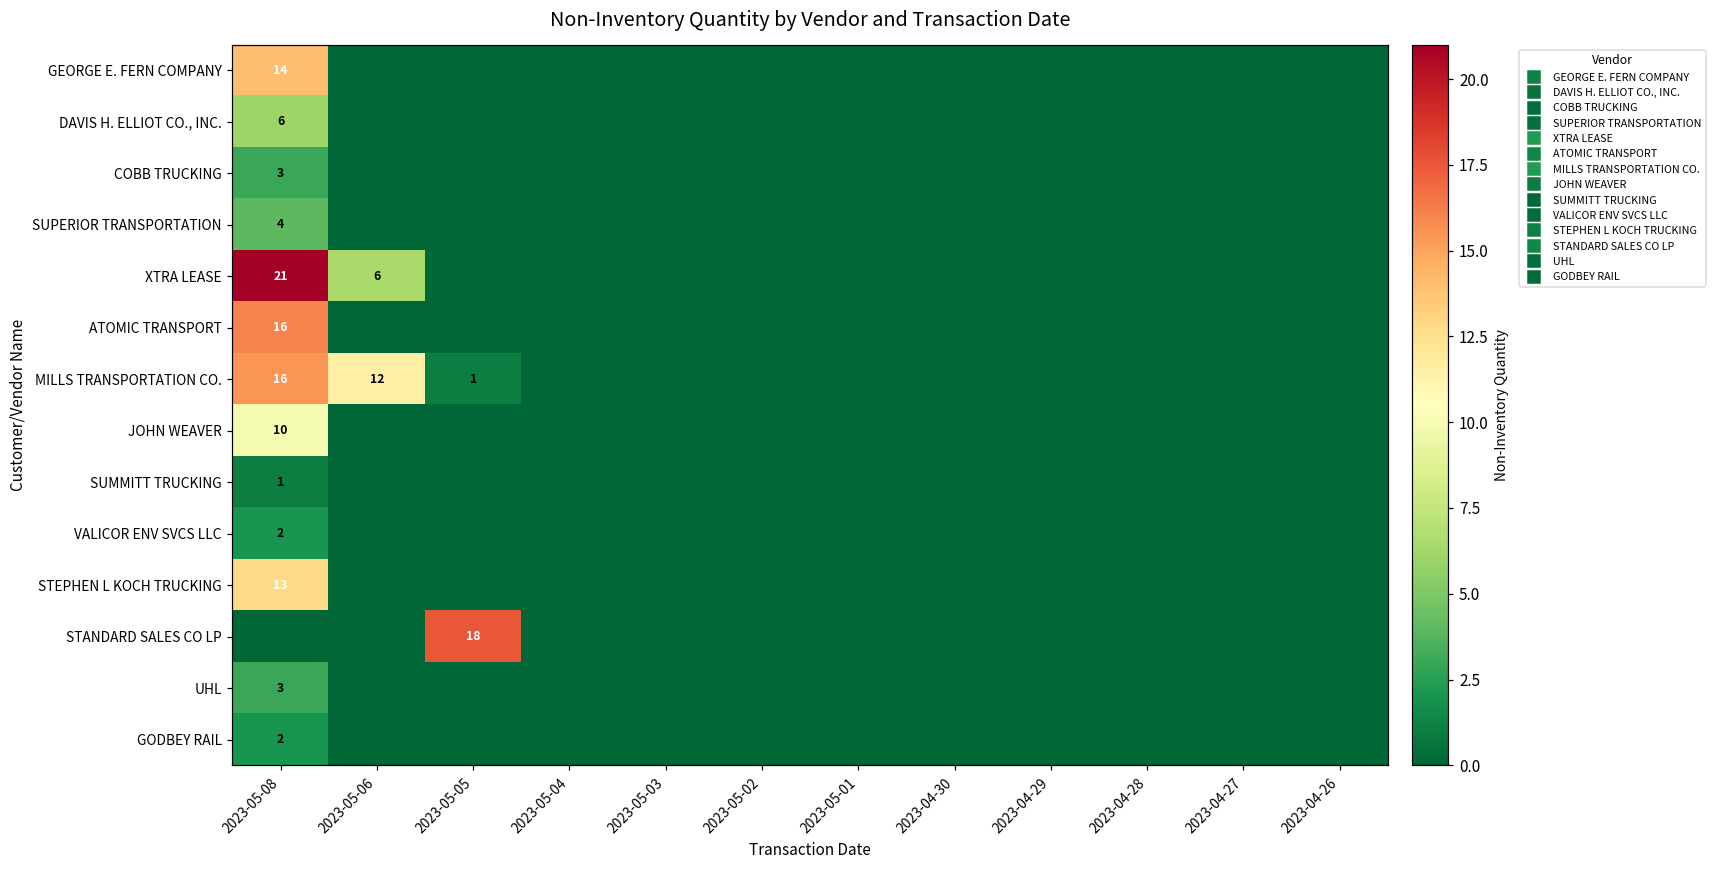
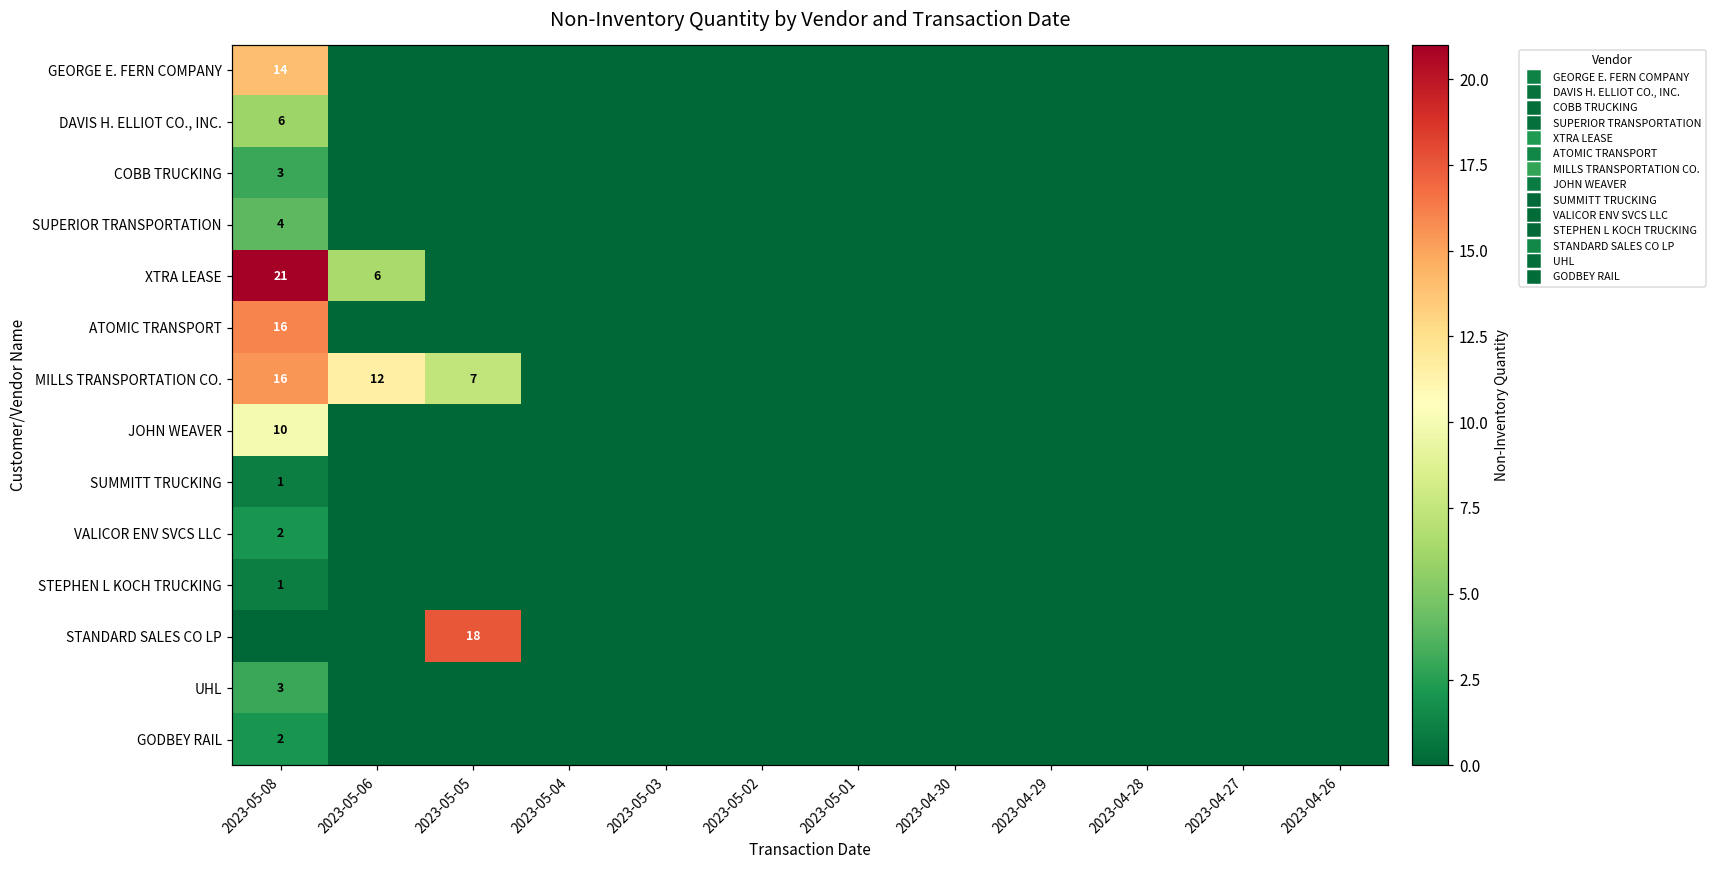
MILLS TRANSPORTATION CO., 2023-05-05: 1 -> 7
STEPHEN L KOCH TRUCKING, 2023-05-08: 13 -> 1
